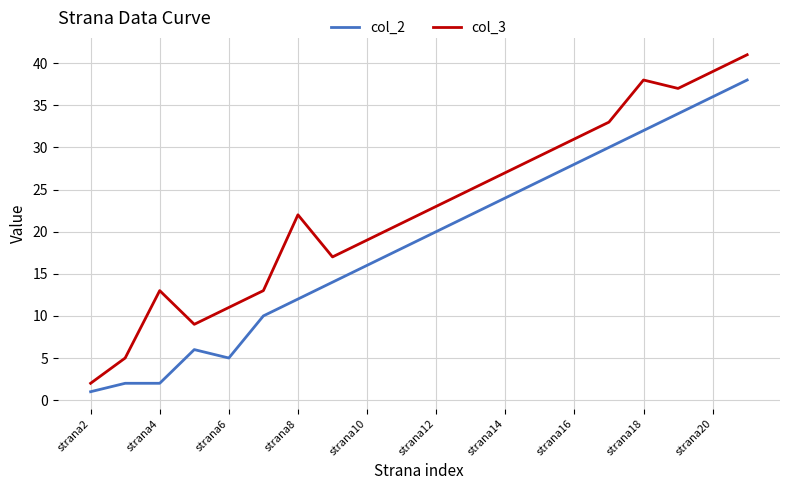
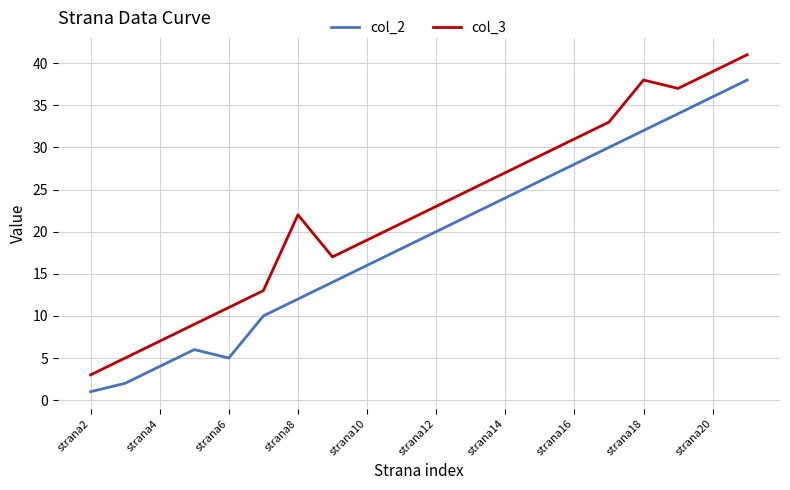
col_3, strana2: 2 -> 3
col_2, strana4: 2 -> 4
col_3, strana4: 13 -> 7
